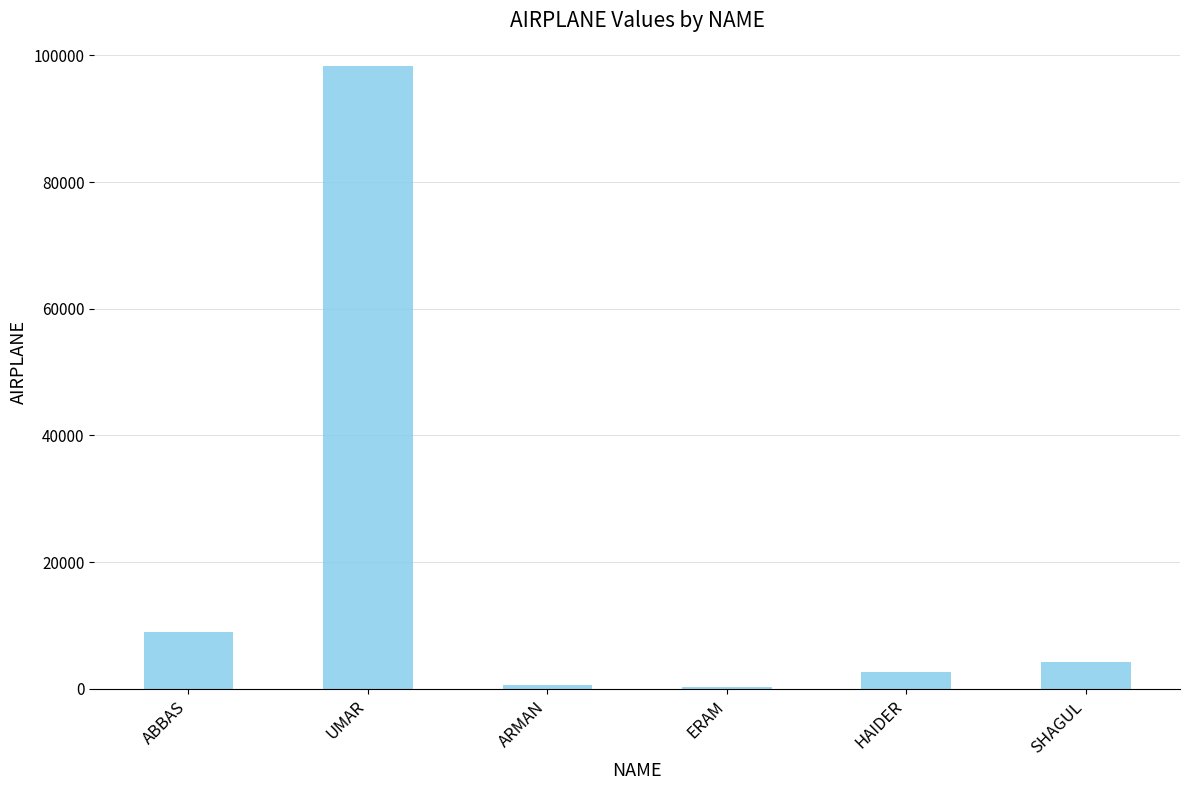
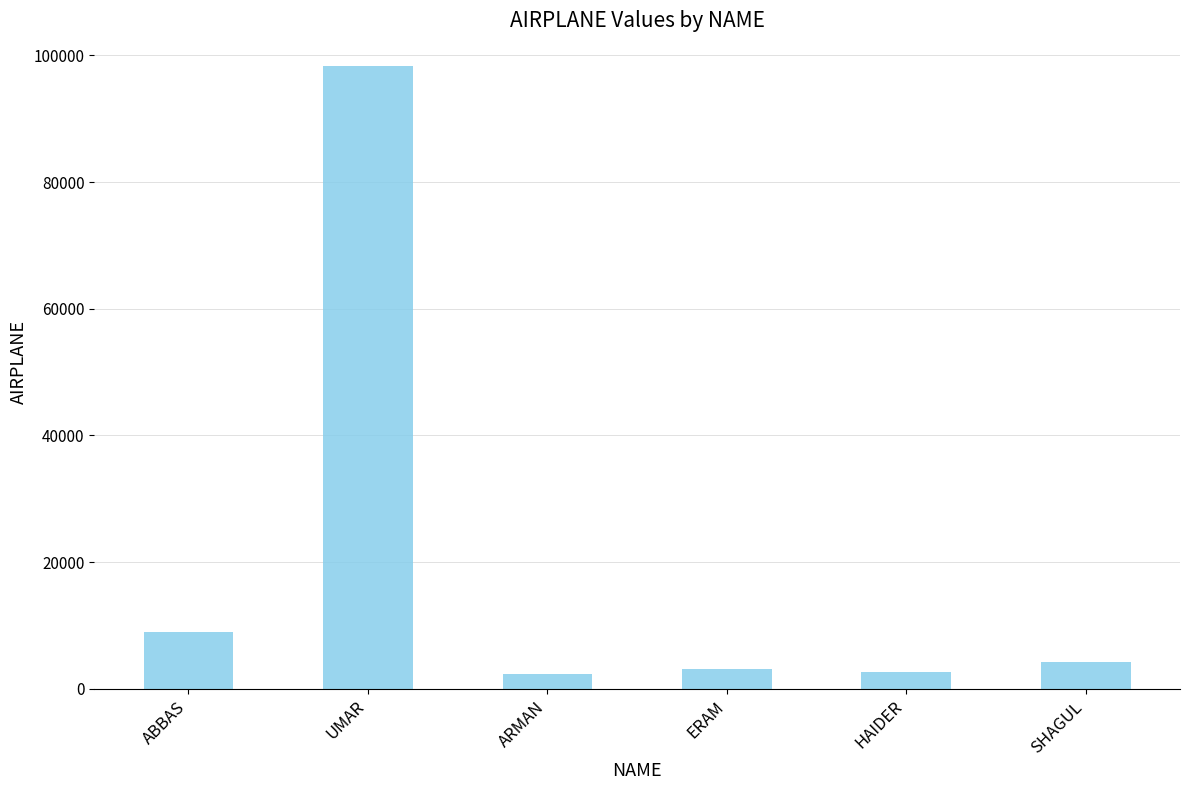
ARMAN: 1000 -> 2000
ERAM: 0 -> 3000
